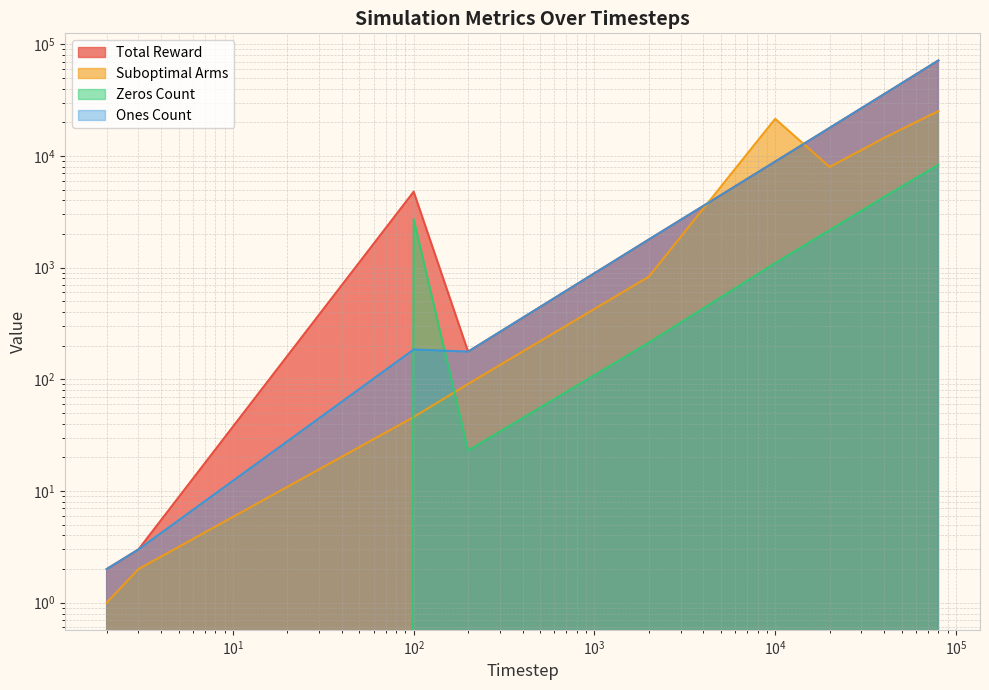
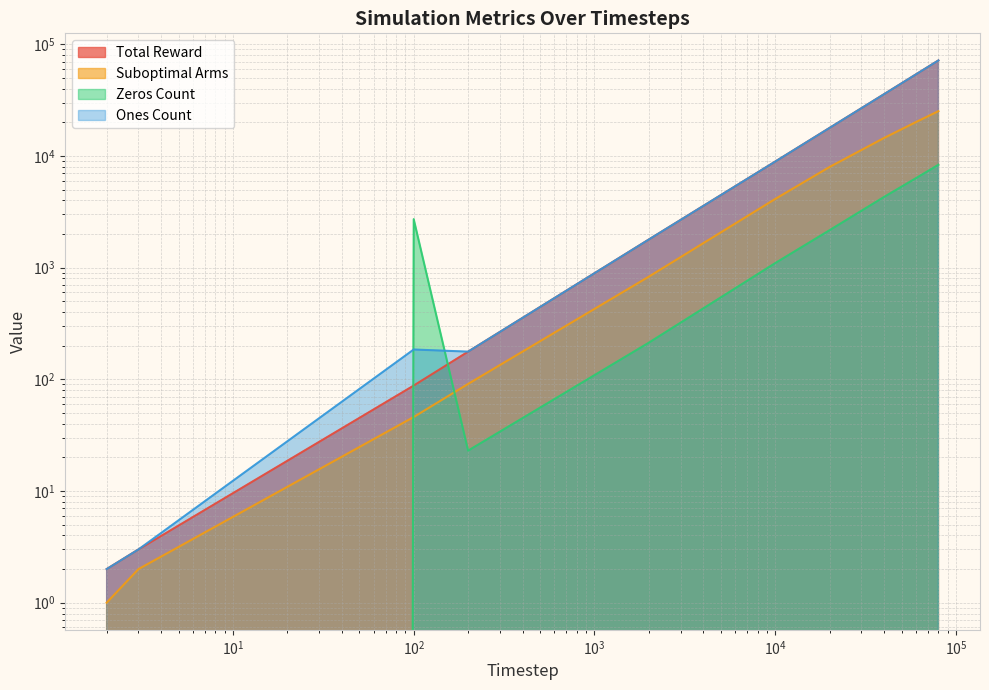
Total Reward, 10^2: 4800 -> 90
Suboptimal Arms, 10^4: 22000 -> 4100
